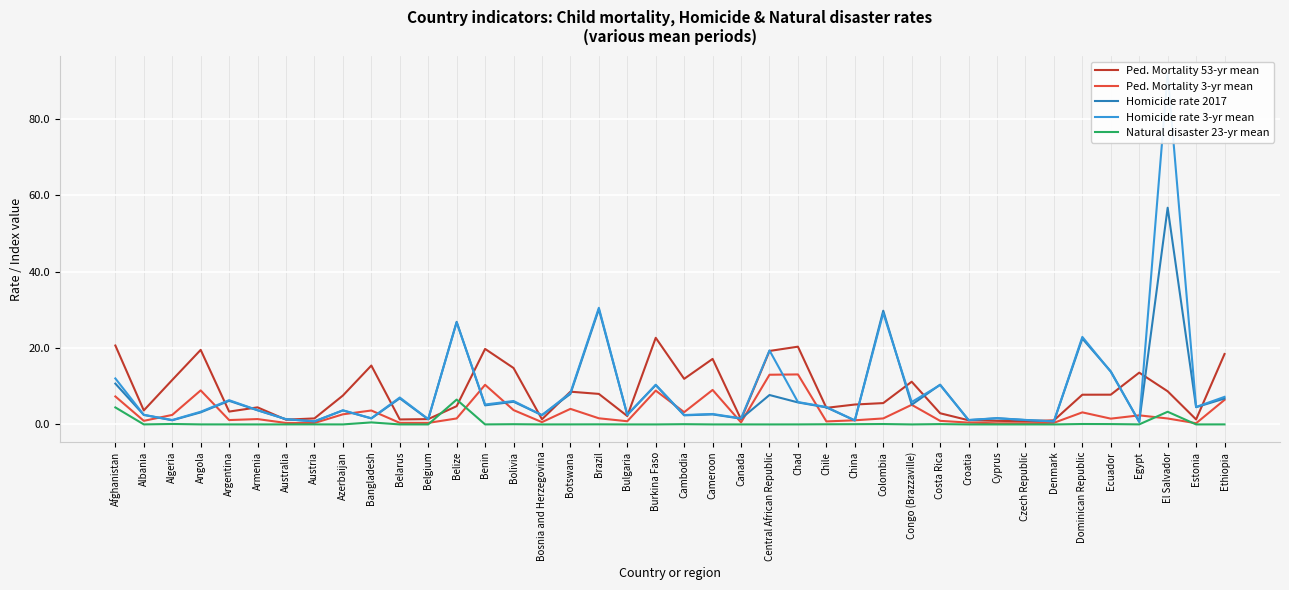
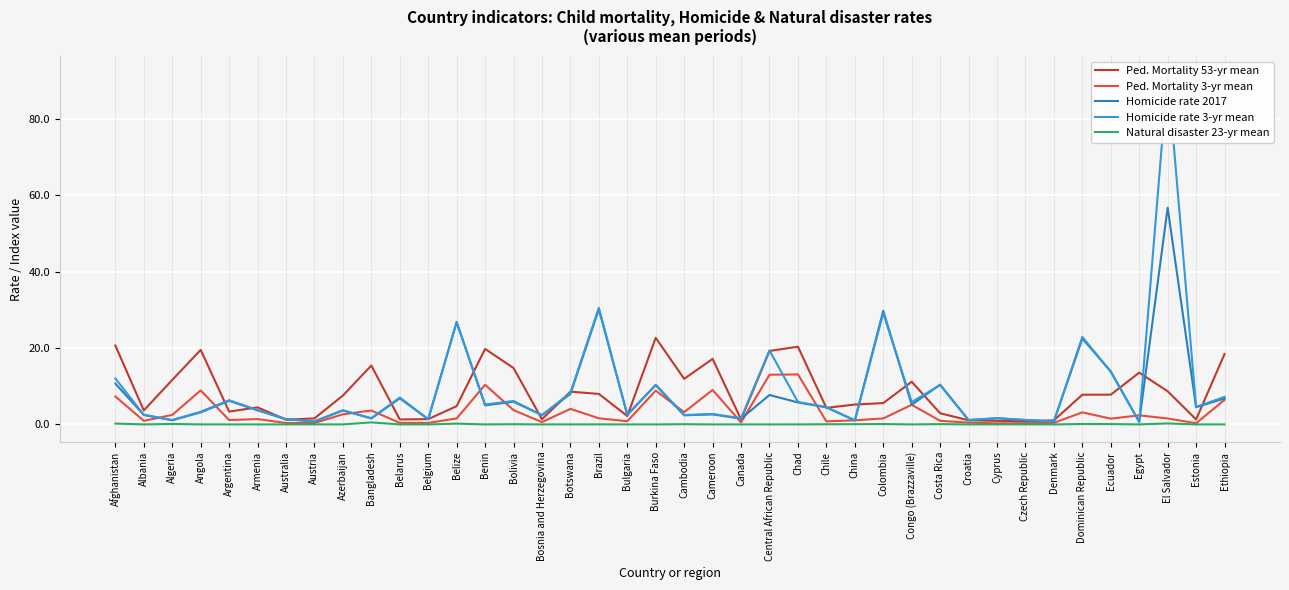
Natural disaster 23-yr mean, Afghanistan: 4 -> 0
Natural disaster 23-yr mean, Belize: 6 -> 0
Natural disaster 23-yr mean, El Salvador: 3 -> 0
